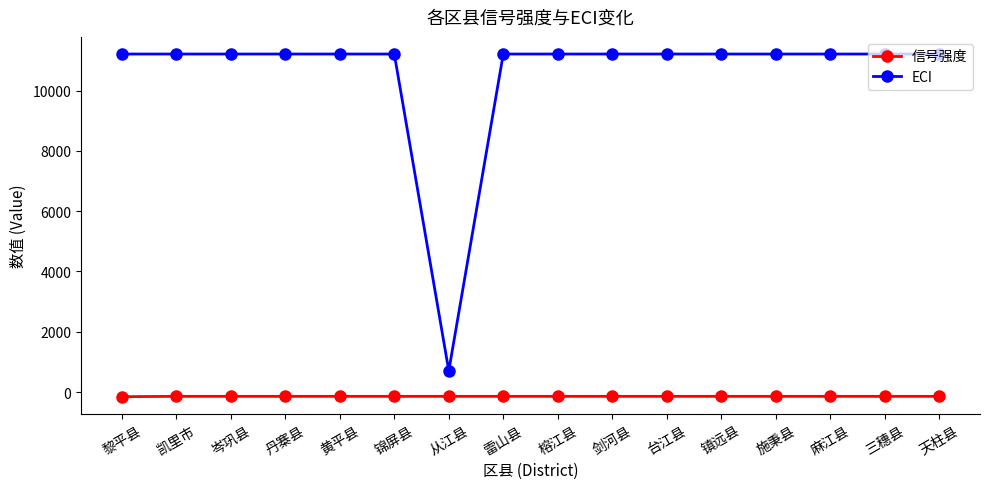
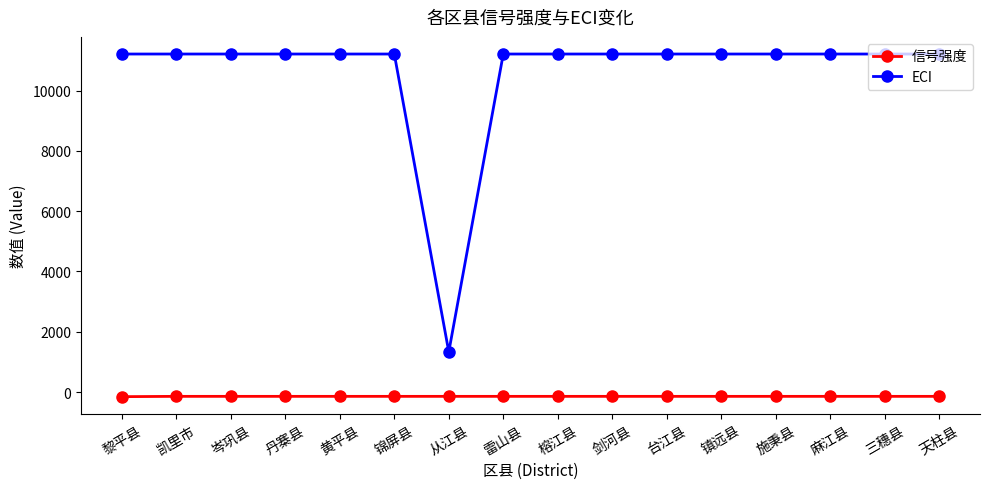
ECI, 从江县: 700 -> 1300
